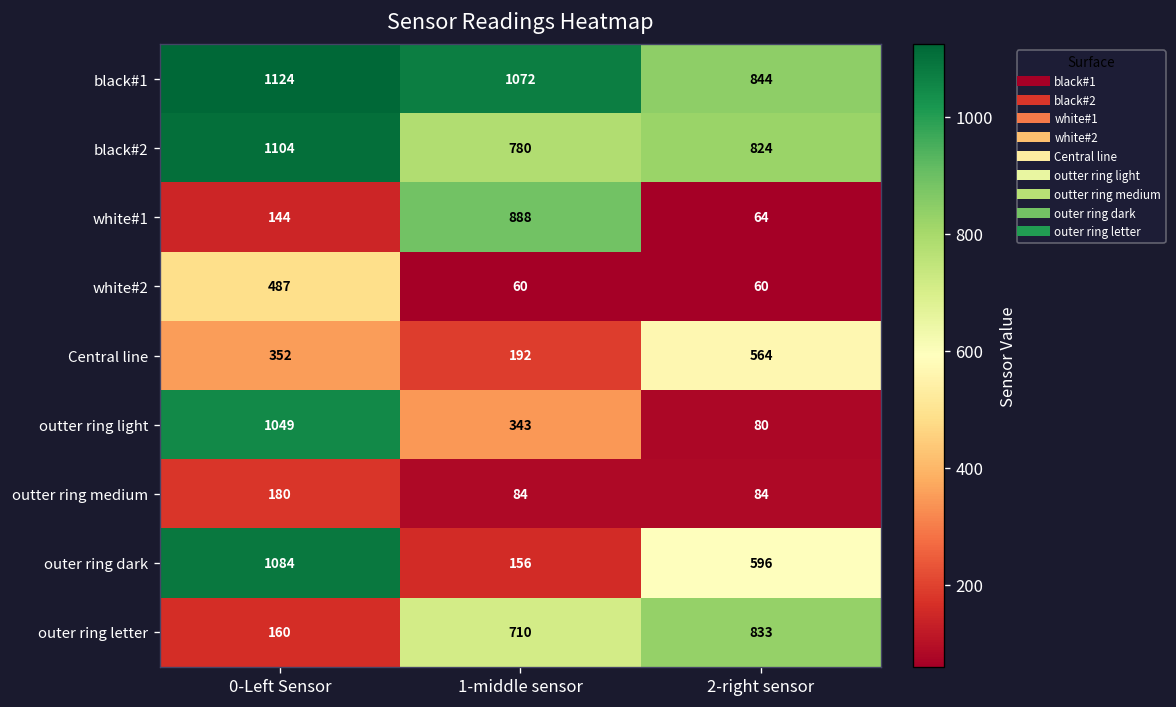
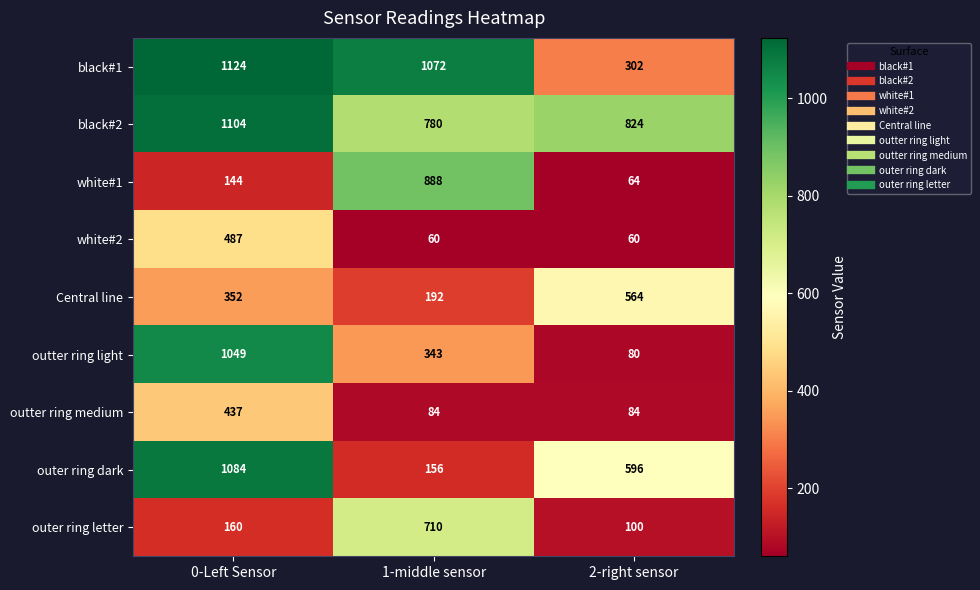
black#1, 2-right sensor: 844 -> 302
outter ring medium, 0-Left Sensor: 180 -> 437
outer ring letter, 2-right sensor: 833 -> 100
